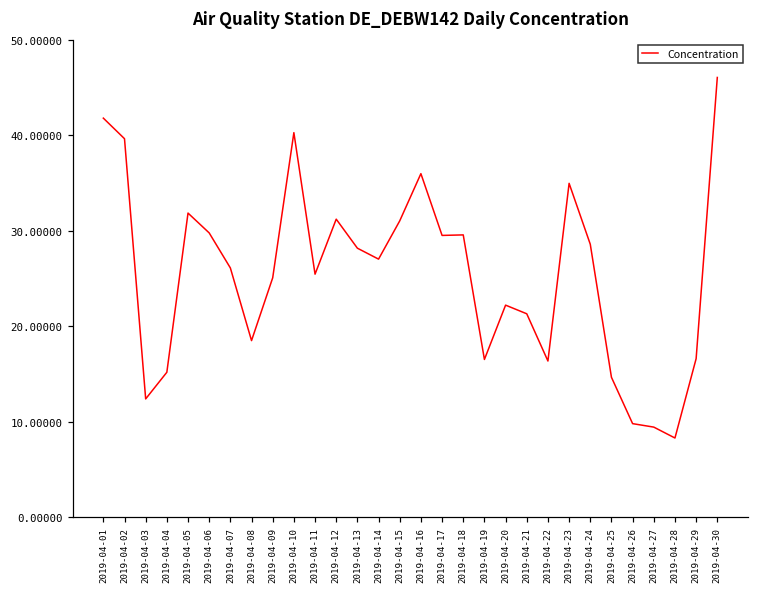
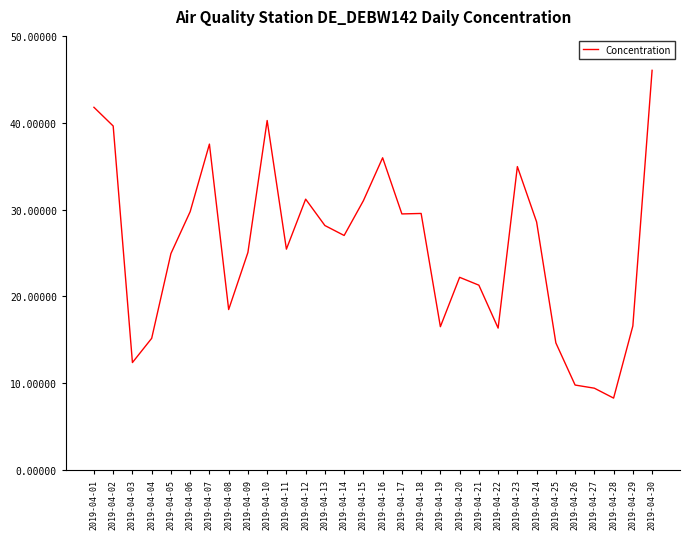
2019-04-05: 32 -> 25
2019-04-07: 26 -> 38
